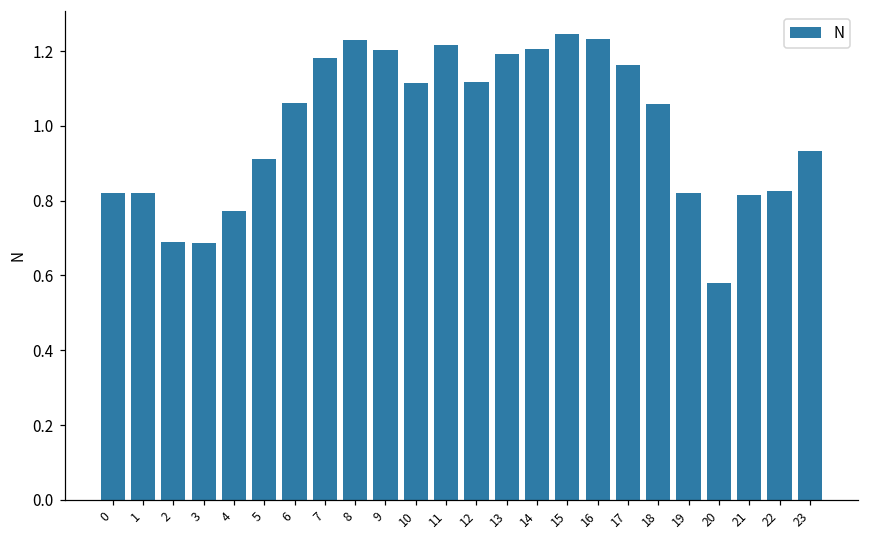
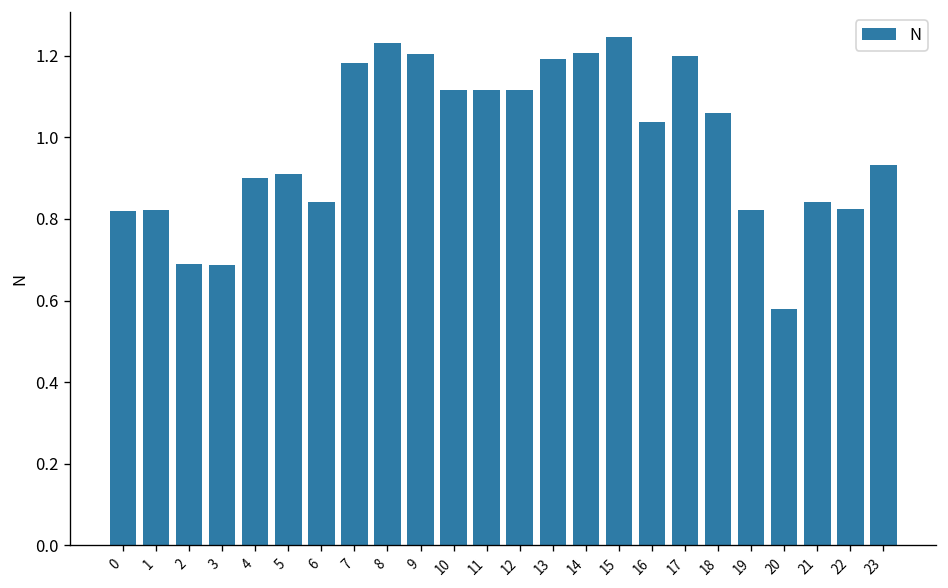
4: 0.77 -> 0.90
6: 1.06 -> 0.84
11: 1.22 -> 1.11
16: 1.23 -> 1.04
17: 1.16 -> 1.20
21: 0.81 -> 0.84
